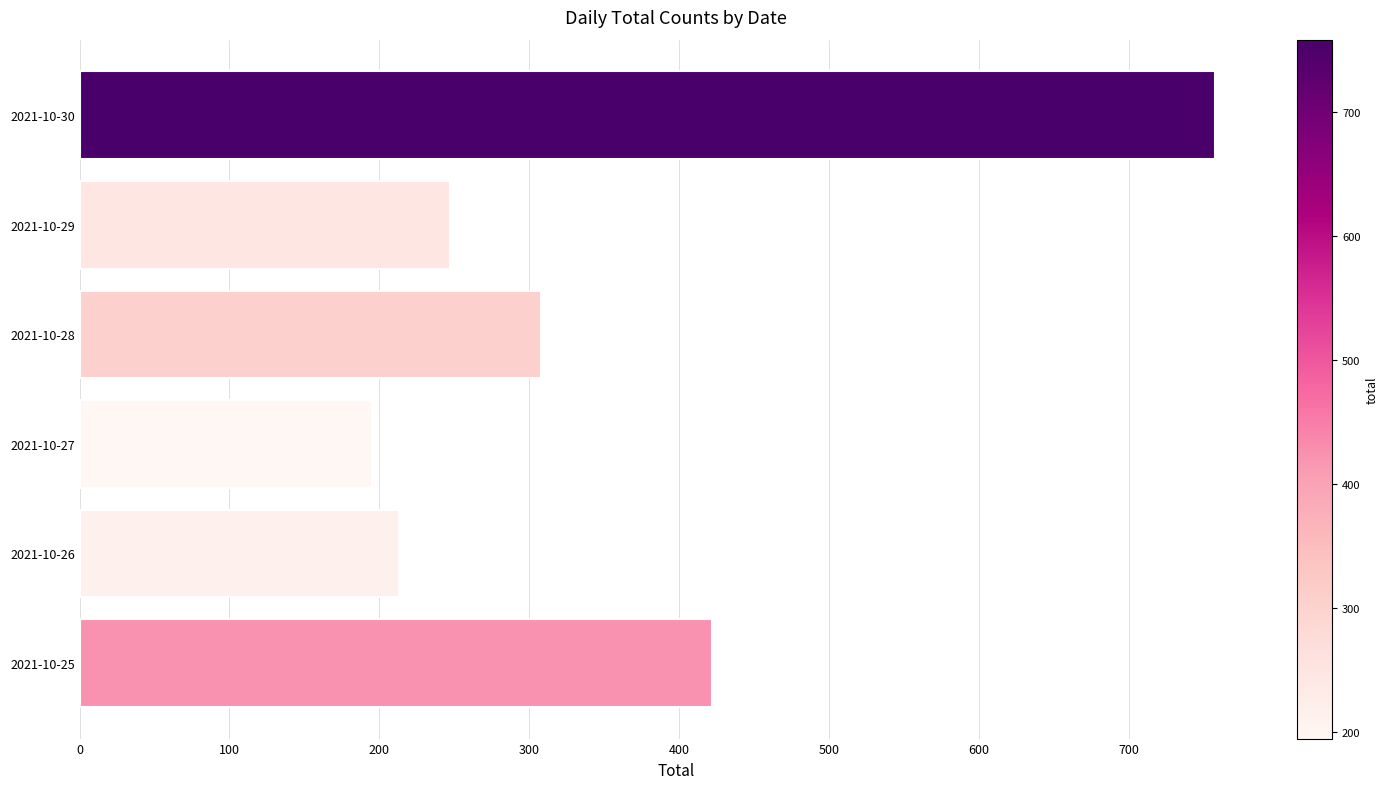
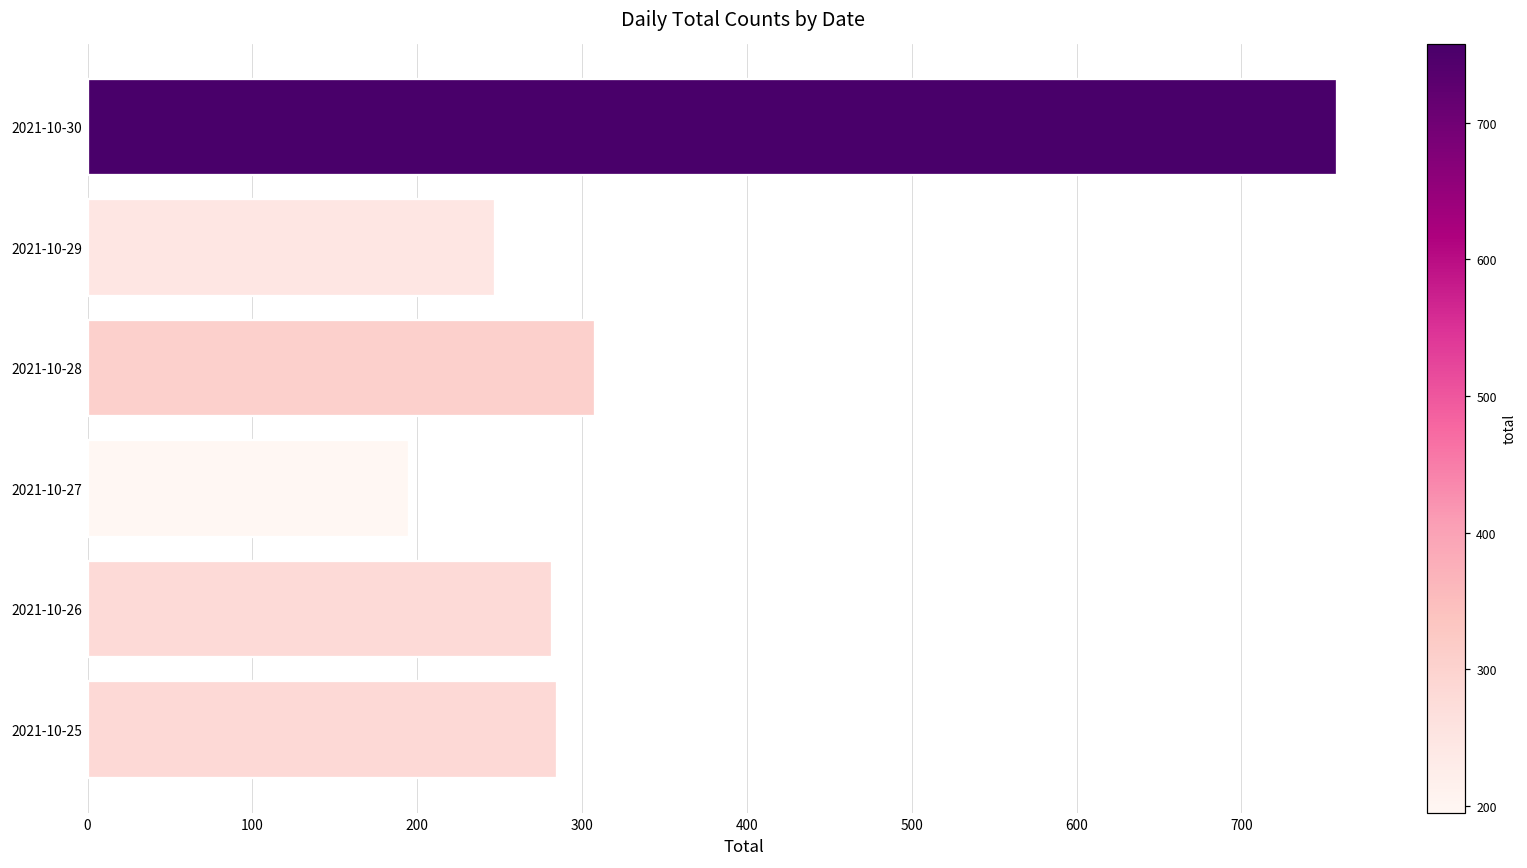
2021-10-26: 213 -> 282
2021-10-25: 422 -> 285
